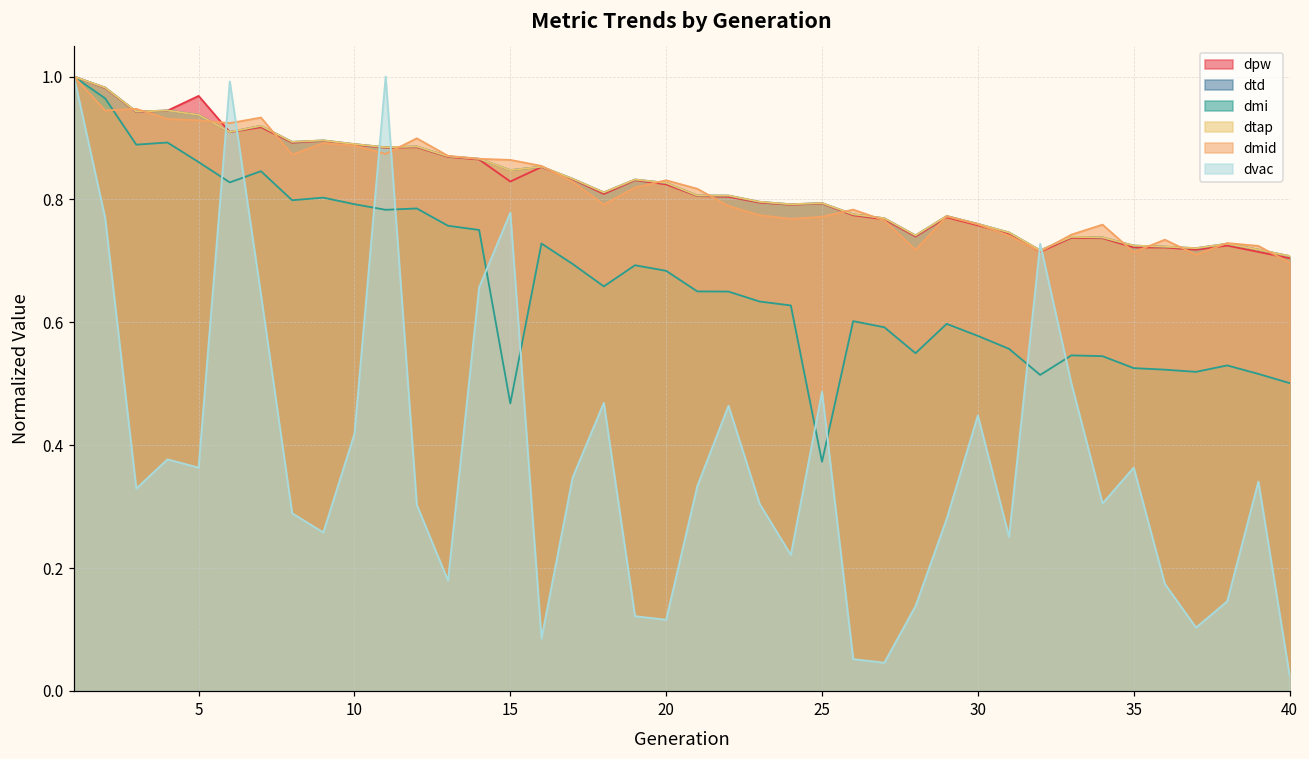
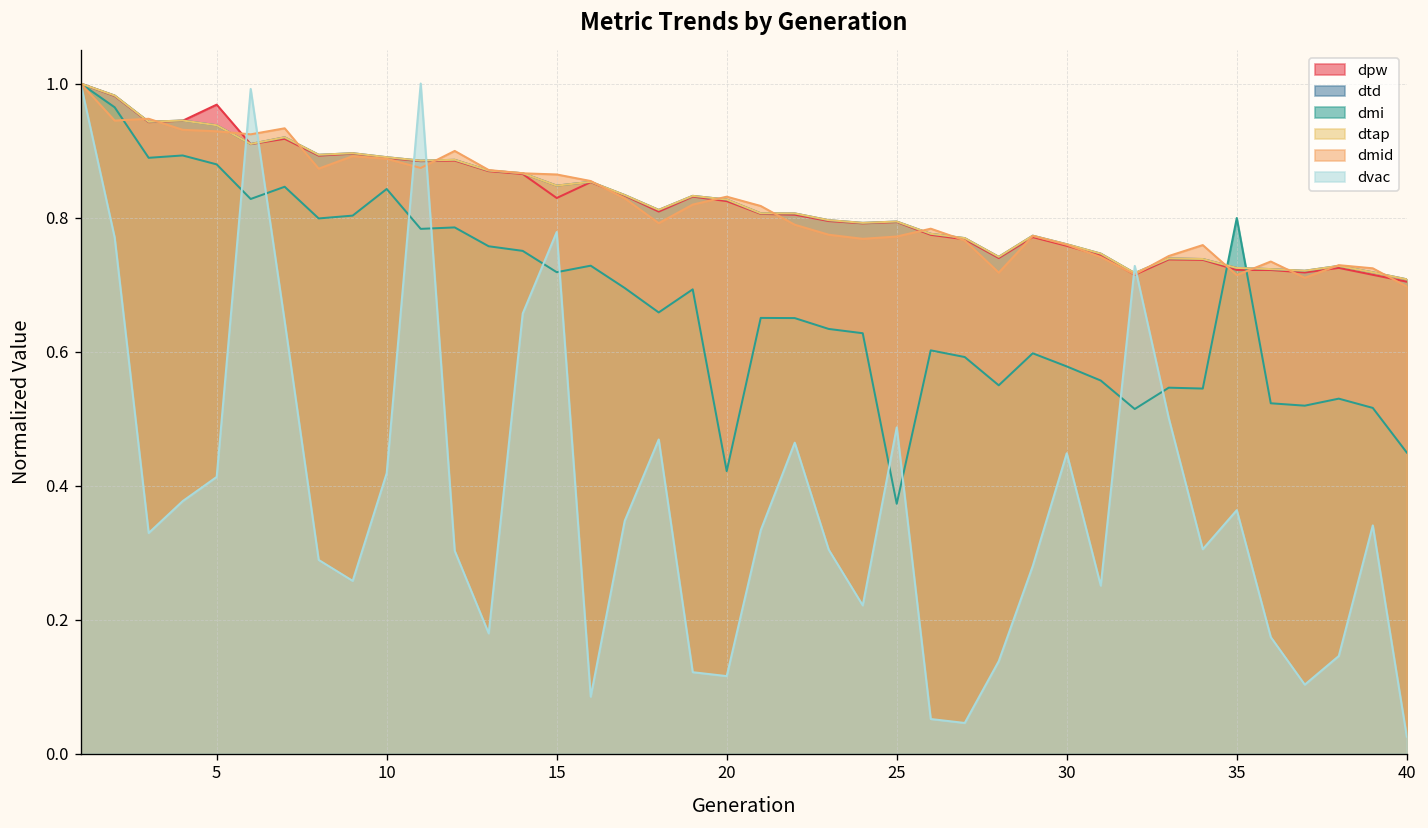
dmi, 5: 0.86 -> 0.88
dvac, 5: 0.36 -> 0.41
dmi, 10: 0.79 -> 0.84
dmi, 15: 0.47 -> 0.72
dmi, 20: 0.68 -> 0.42
dmi, 35: 0.53 -> 0.80
dmi, 40: 0.50 -> 0.45
